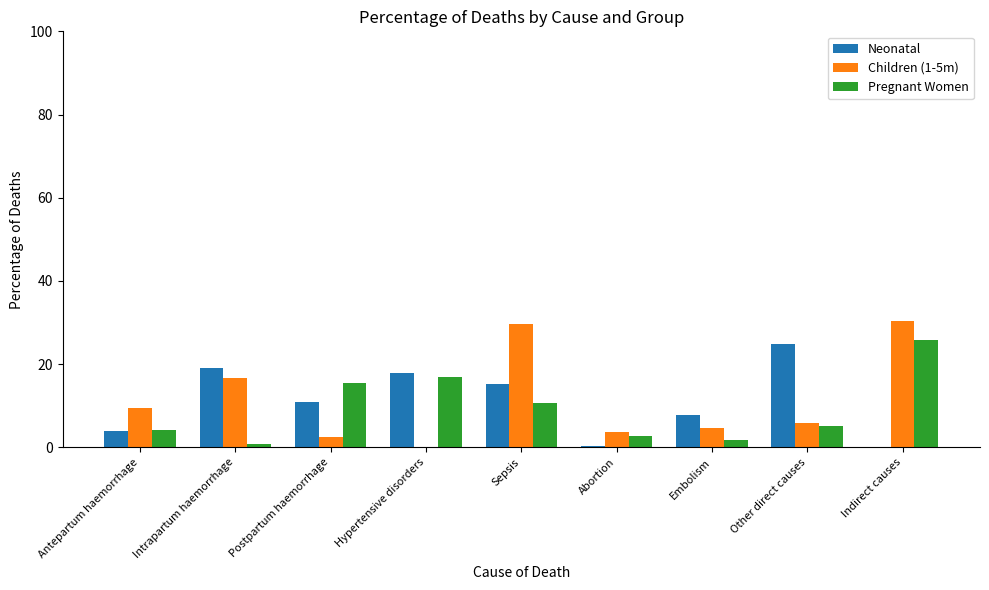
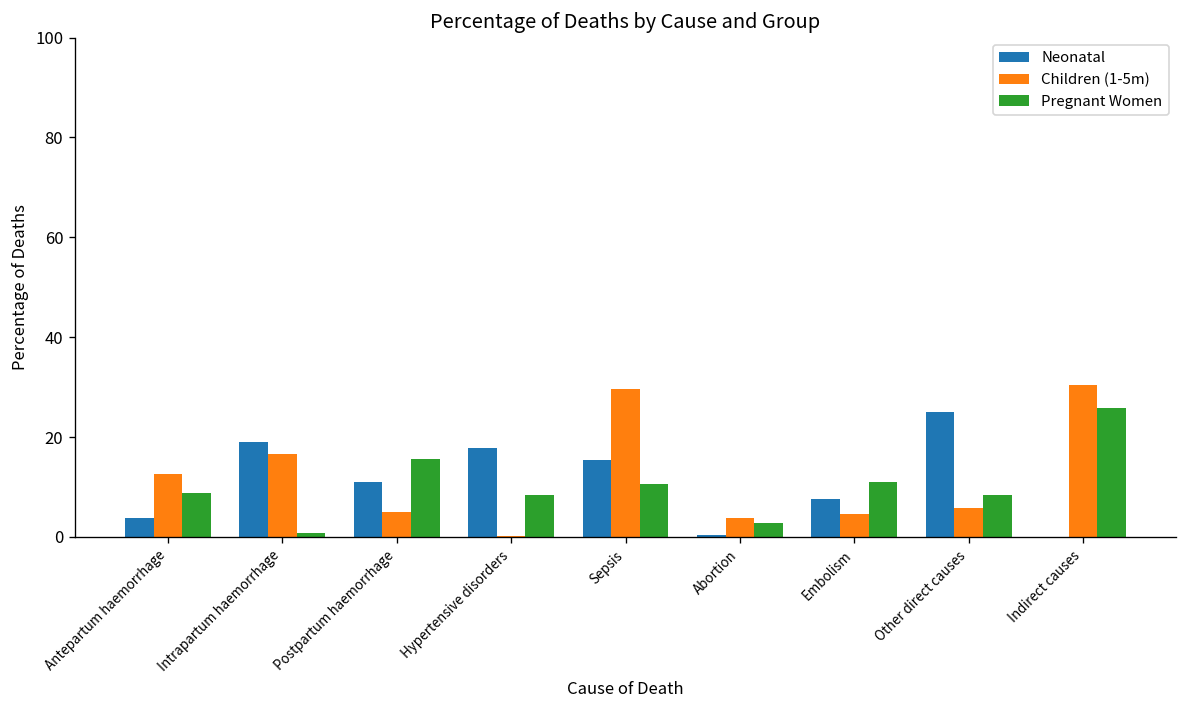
Children (1-5m), Antepartum haemorrhage: 10 -> 13
Pregnant Women, Antepartum haemorrhage: 4 -> 9
Children (1-5m), Postpartum haemorrhage: 2 -> 5
Pregnant Women, Hypertensive disorders: 17 -> 8
Pregnant Women, Embolism: 2 -> 11
Pregnant Women, Other direct causes: 5 -> 8
